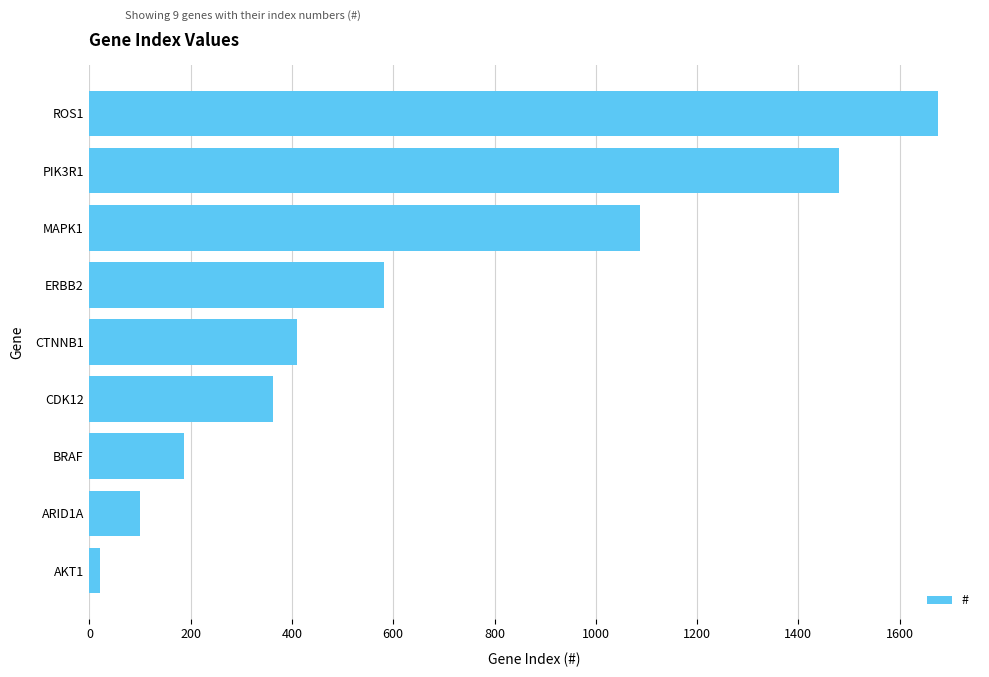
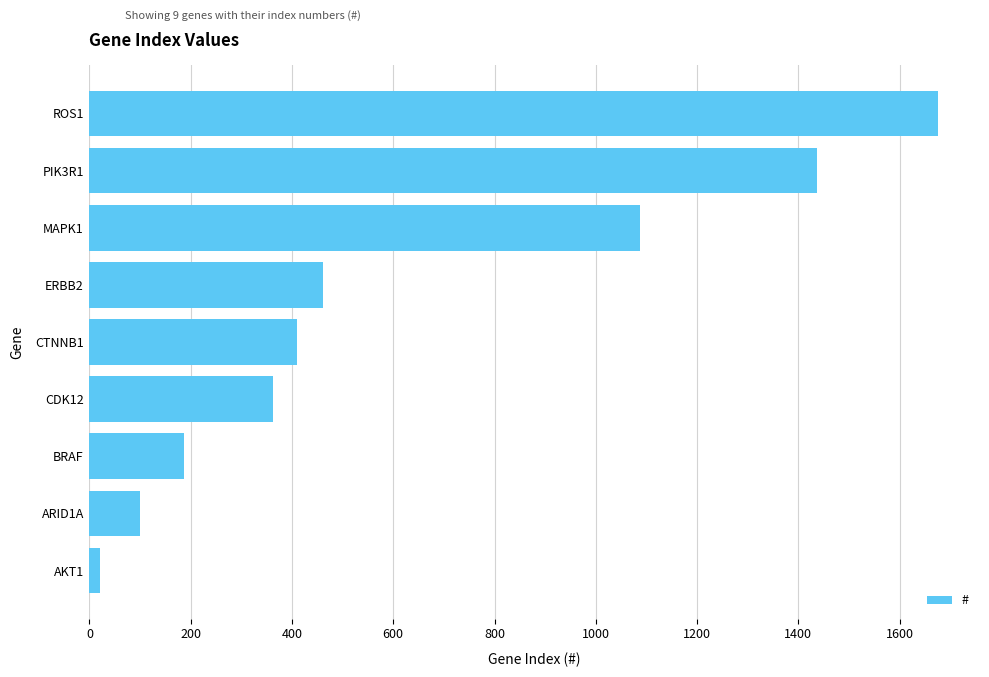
PIK3R1: 1480 -> 1440
ERBB2: 580 -> 460
